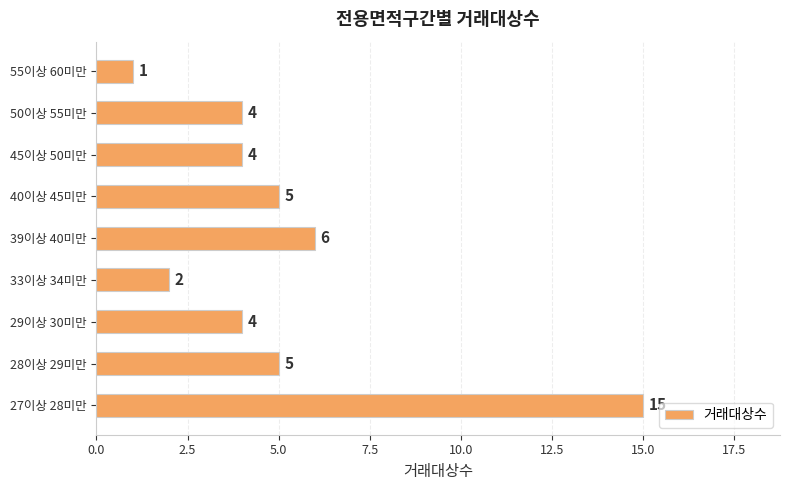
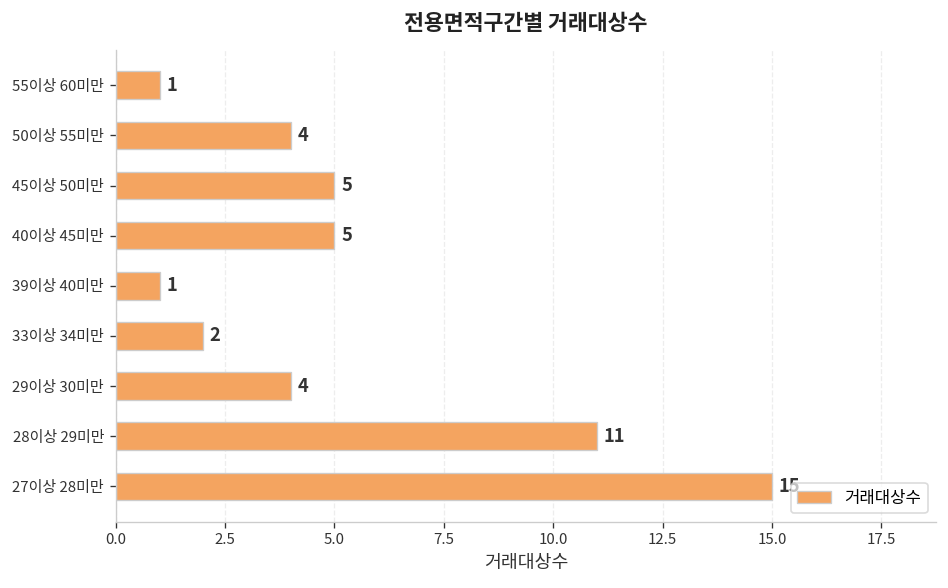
45이상 50미만: 4 -> 5
39이상 40미만: 6 -> 1
28이상 29미만: 5 -> 11
